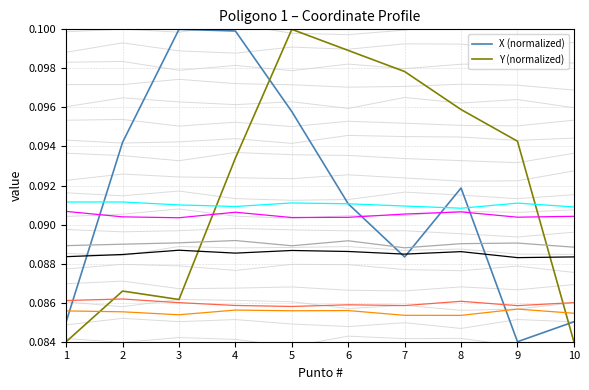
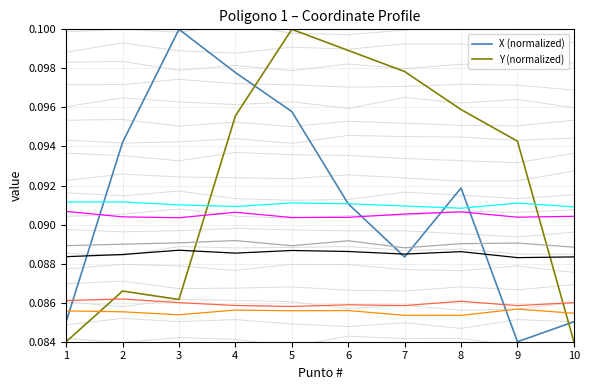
X (normalized), 4: 0.0999 -> 0.0978
Y (normalized), 4: 0.0934 -> 0.0956
